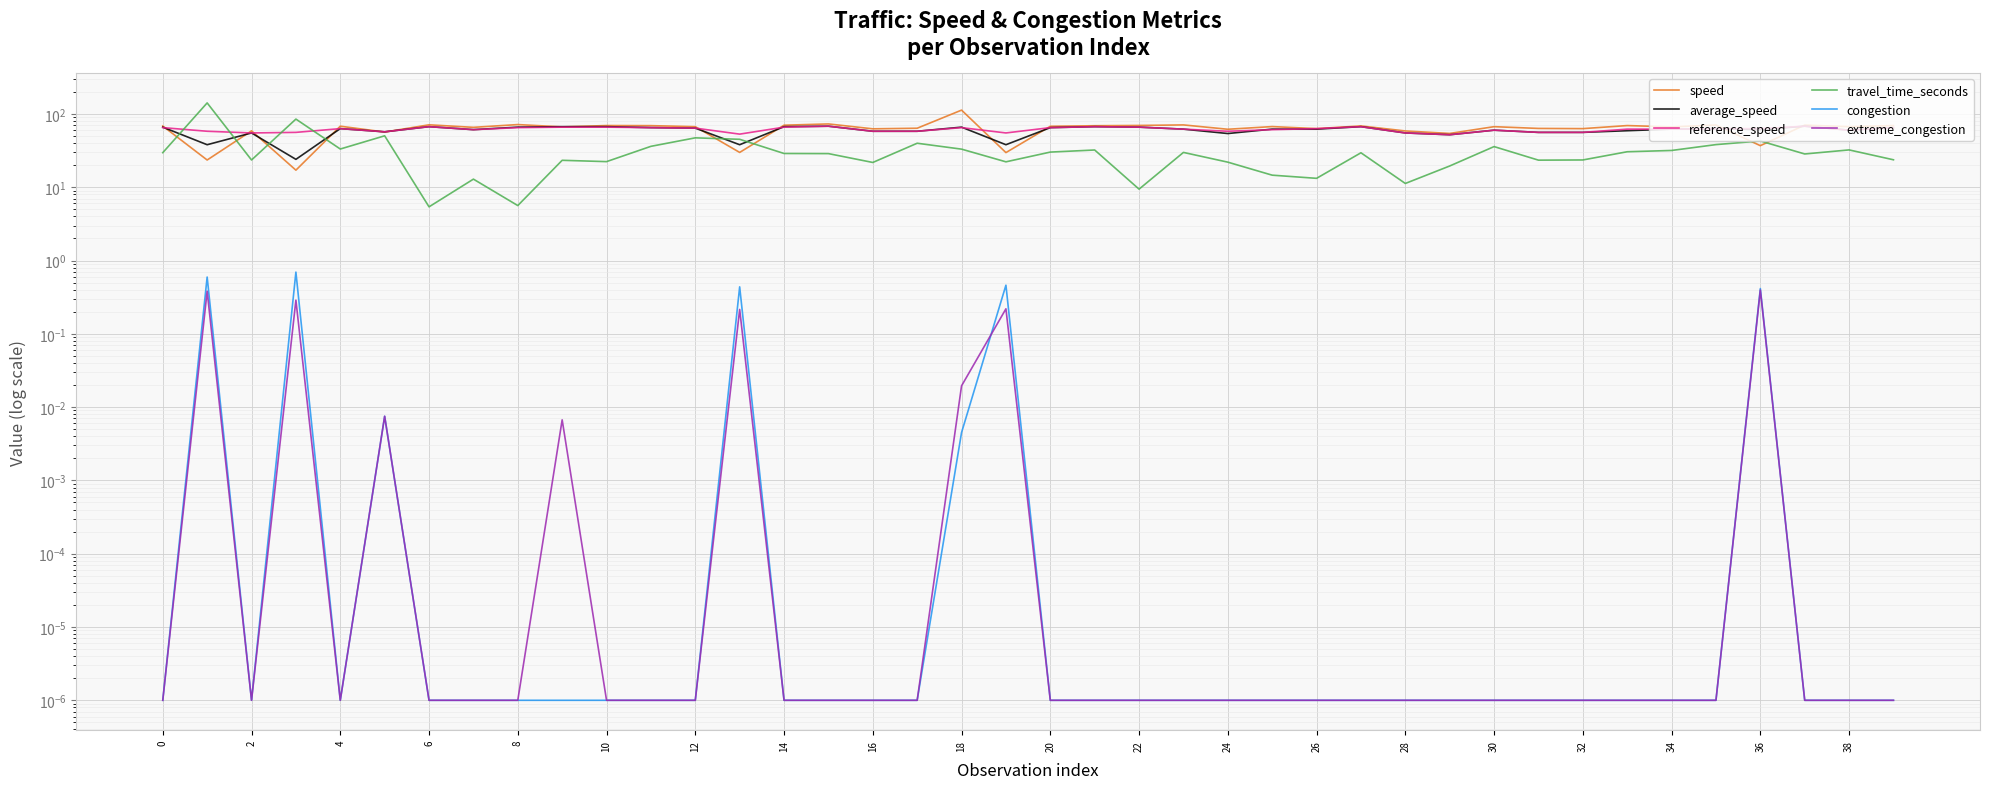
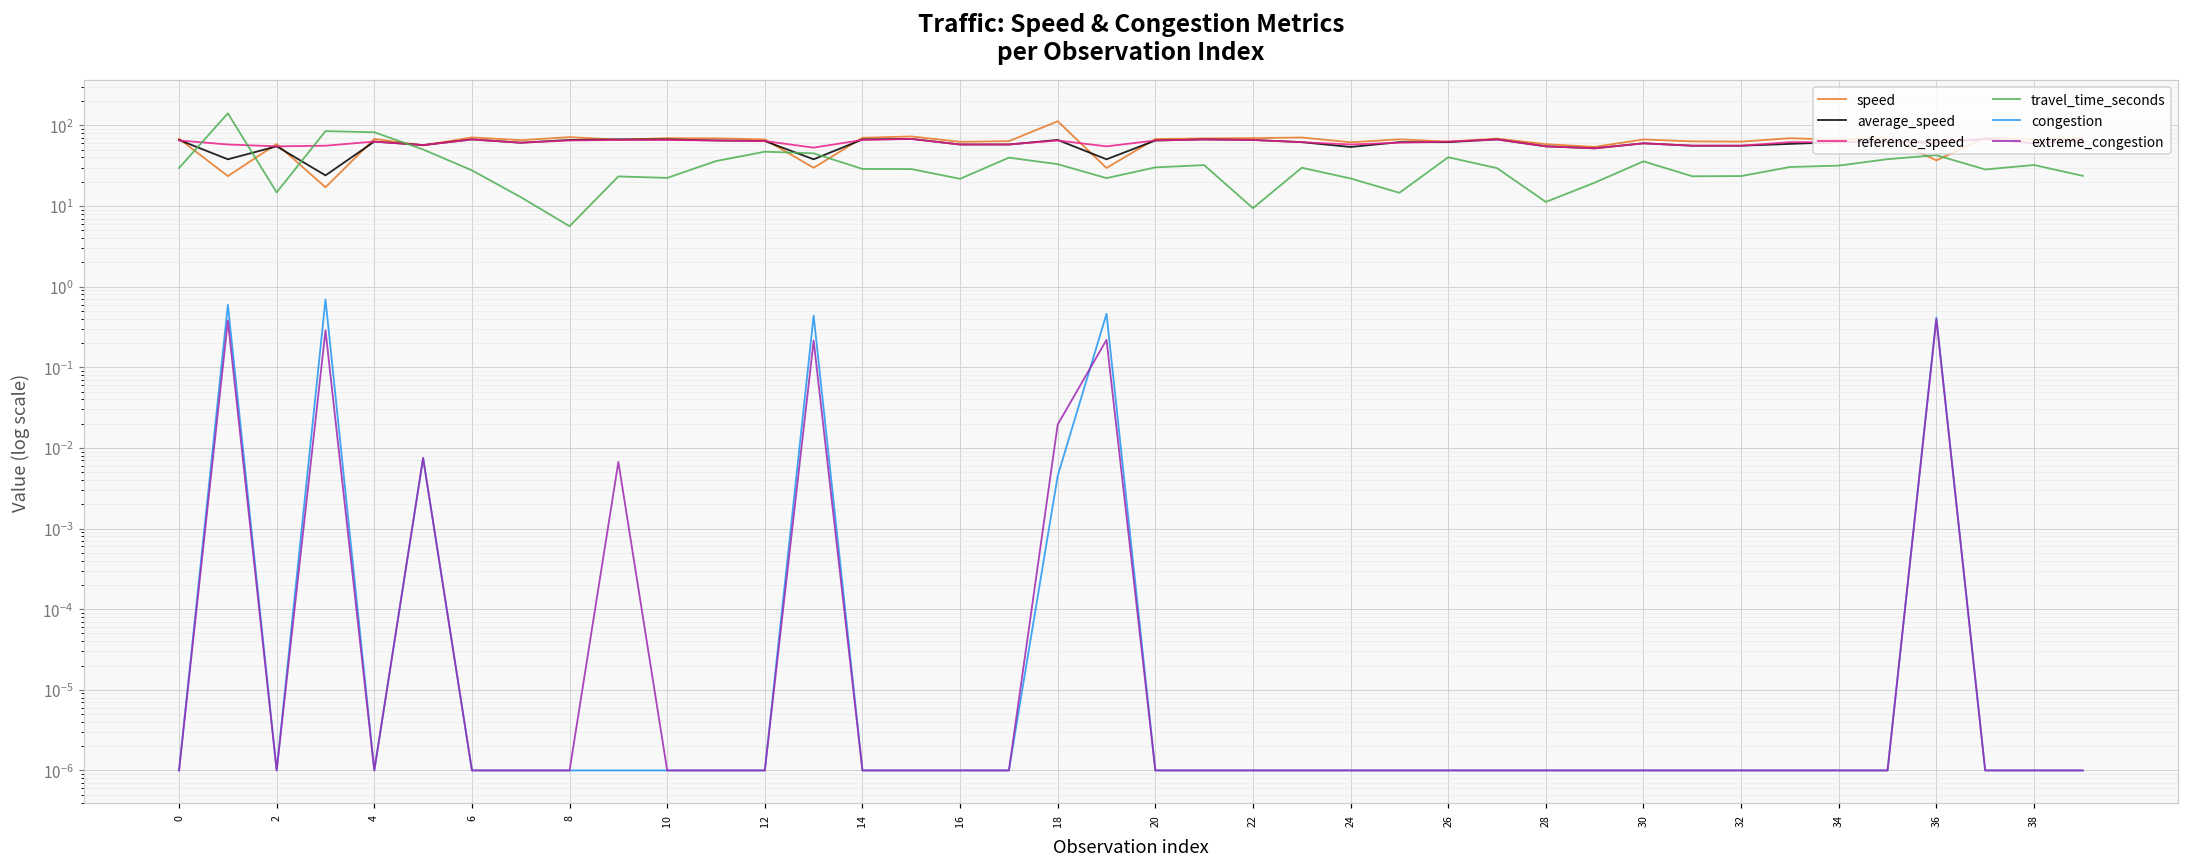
travel_time_seconds, 2: 24 -> 15
travel_time_seconds, 4: 30 -> 80
travel_time_seconds, 6: 5 -> 28
travel_time_seconds, 26: 13 -> 40
